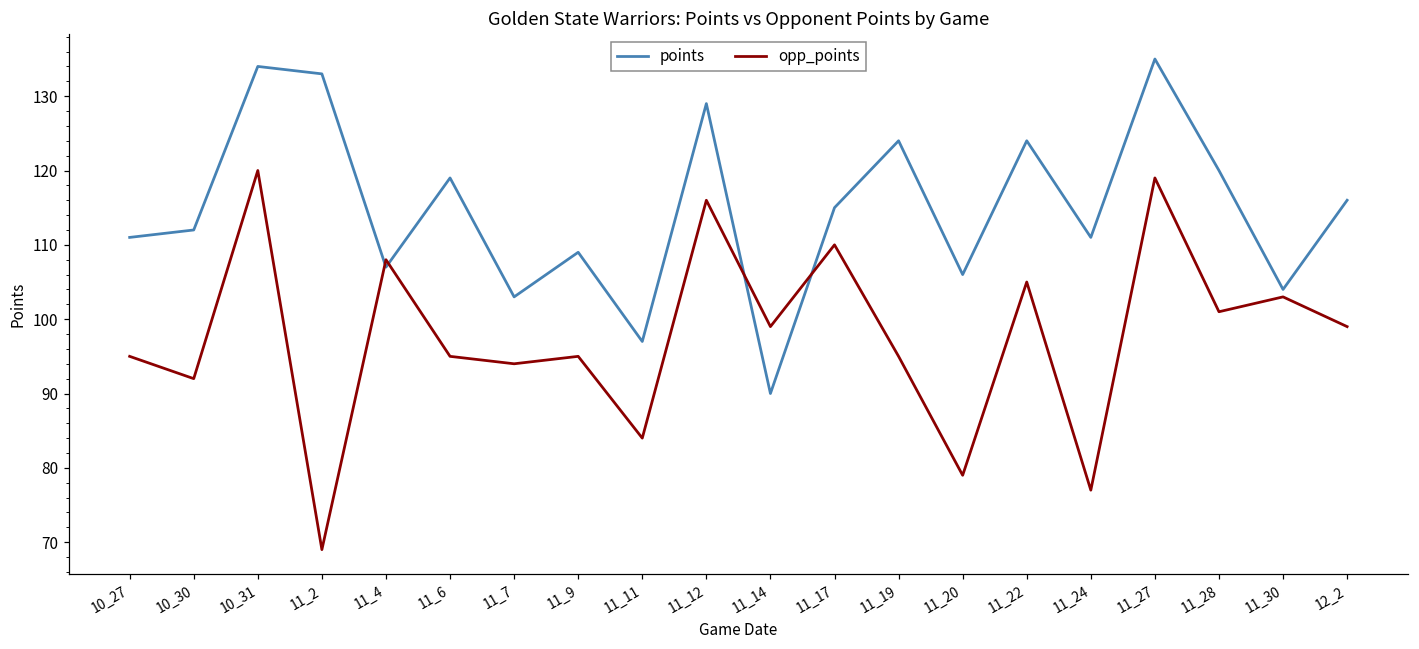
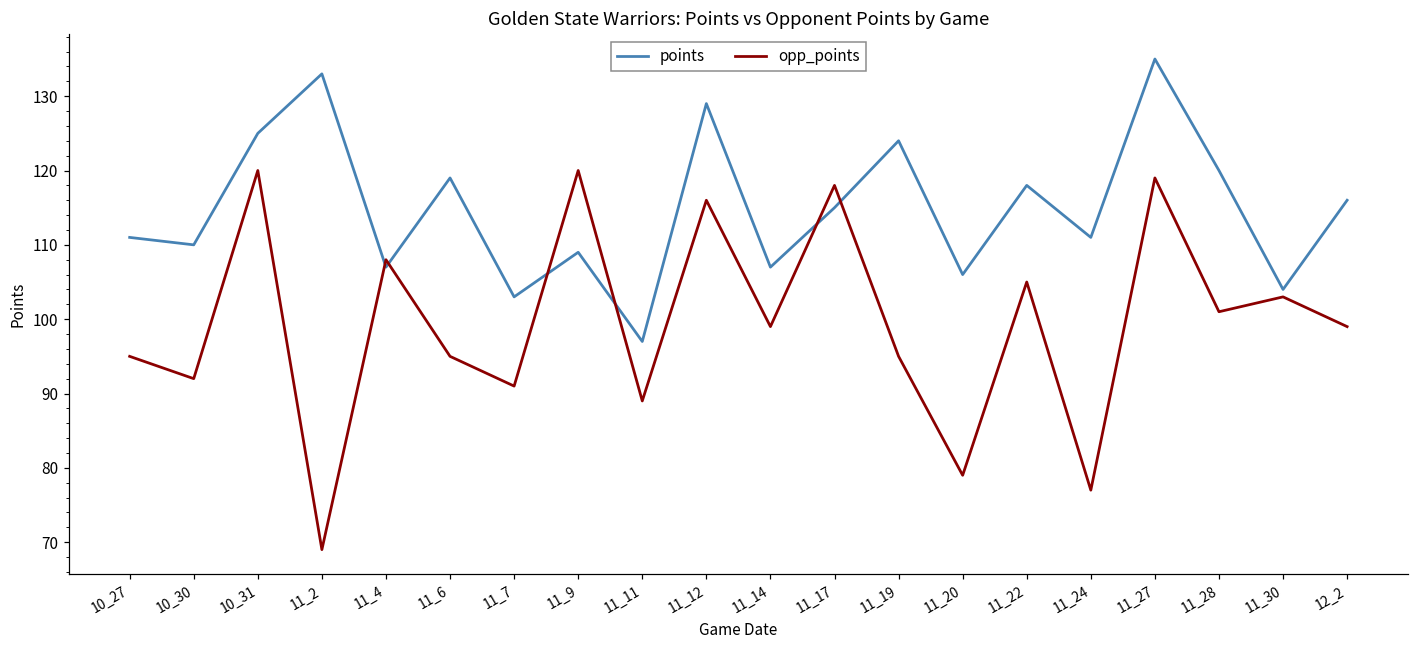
points, 10_30: 112 -> 110
points, 10_31: 134 -> 125
opp_points, 11_7: 94 -> 91
opp_points, 11_9: 95 -> 120
opp_points, 11_11: 84 -> 89
points, 11_14: 90 -> 107
opp_points, 11_17: 110 -> 118
points, 11_22: 124 -> 118
